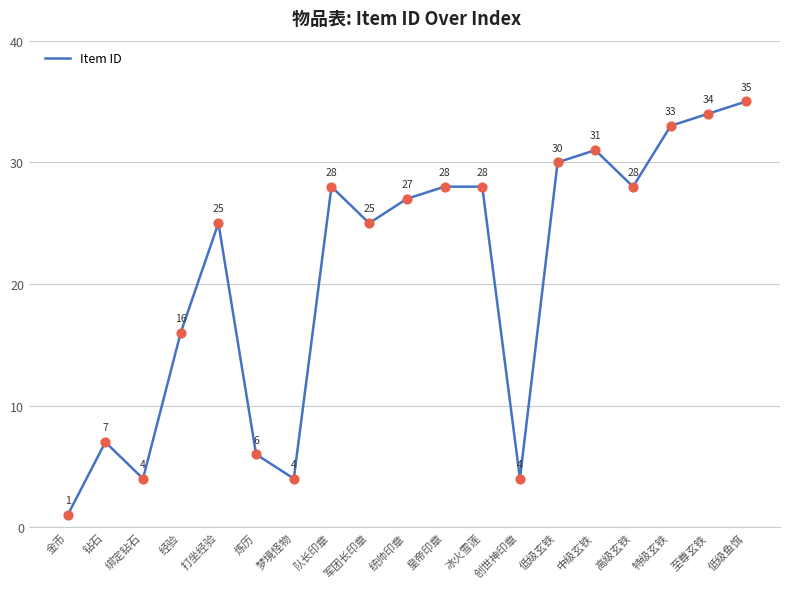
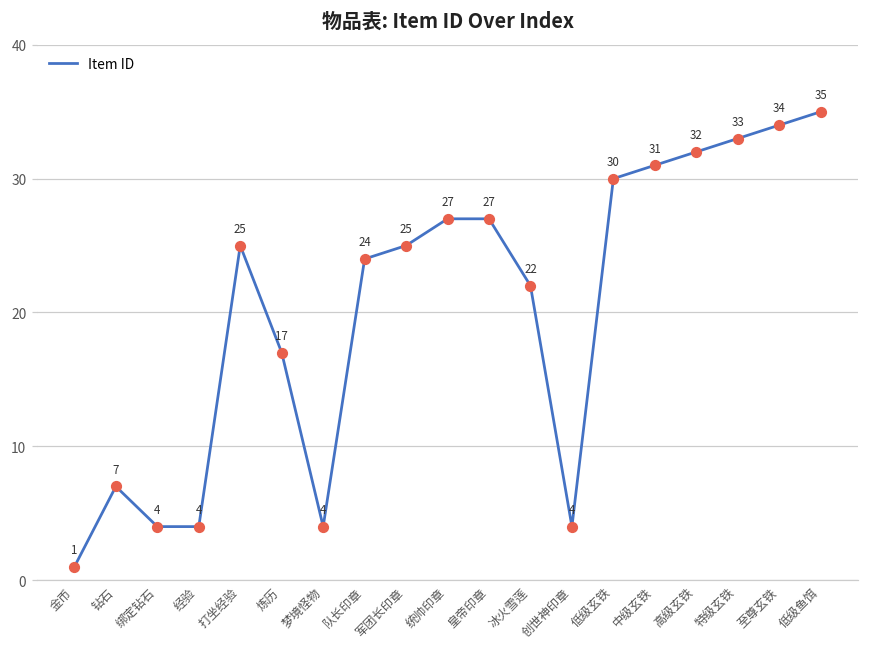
经验: 16 -> 4
炼历: 6 -> 17
队长印章: 28 -> 24
皇帝印章: 28 -> 27
冰火雪莲: 28 -> 22
高级玄铁: 28 -> 32
